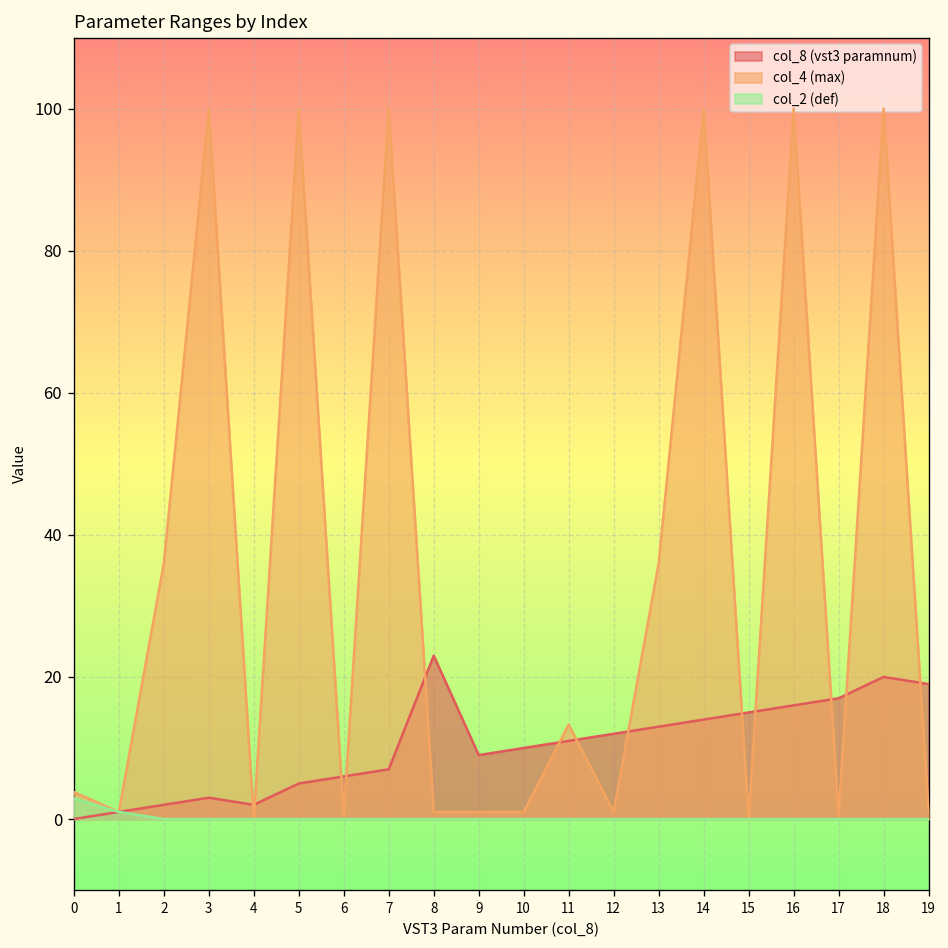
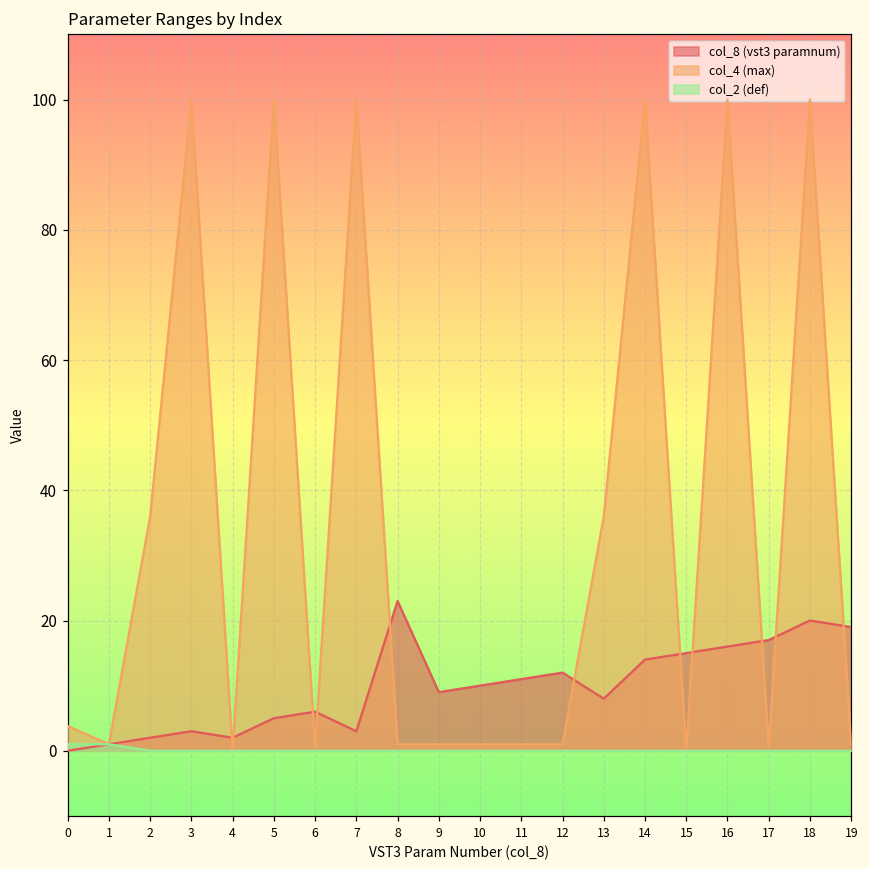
col_2 (def), 0: 3 -> 1
col_8 (vst3 paramnum), 7: 7 -> 3
col_4 (max), 11: 13 -> 1
col_8 (vst3 paramnum), 13: 13 -> 8
